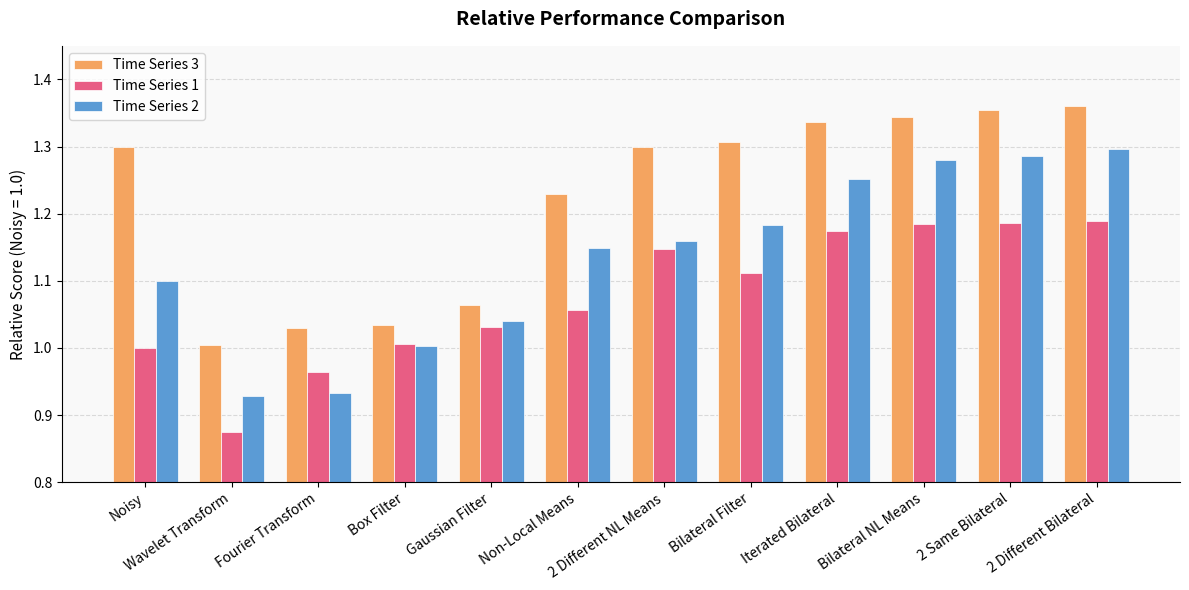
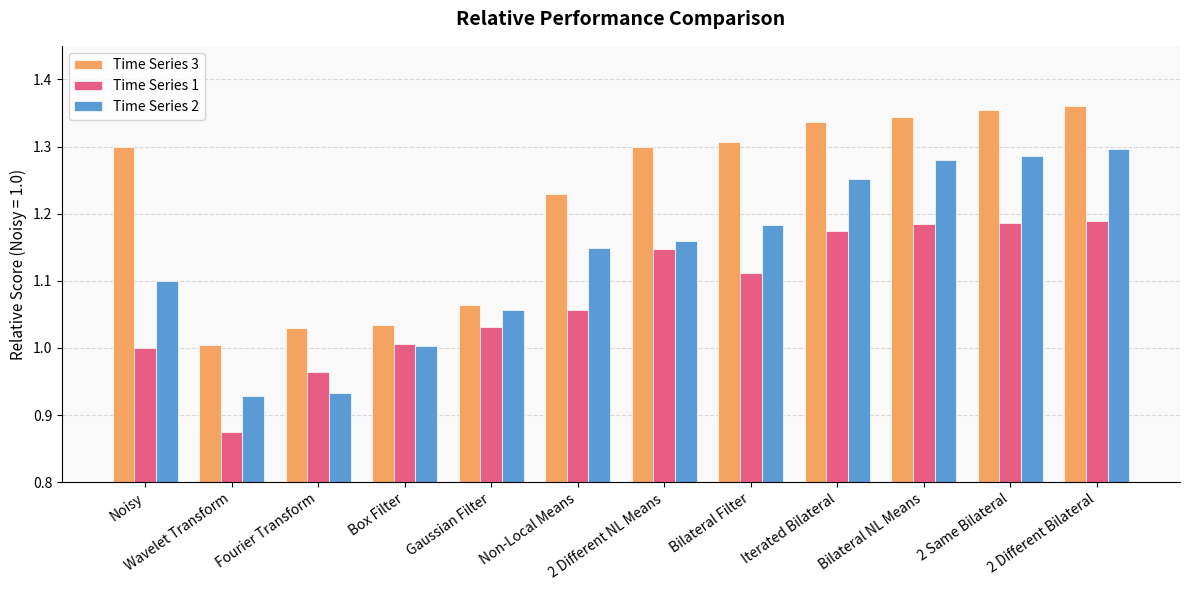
Time Series 2, Gaussian Filter: 1.04 -> 1.06
